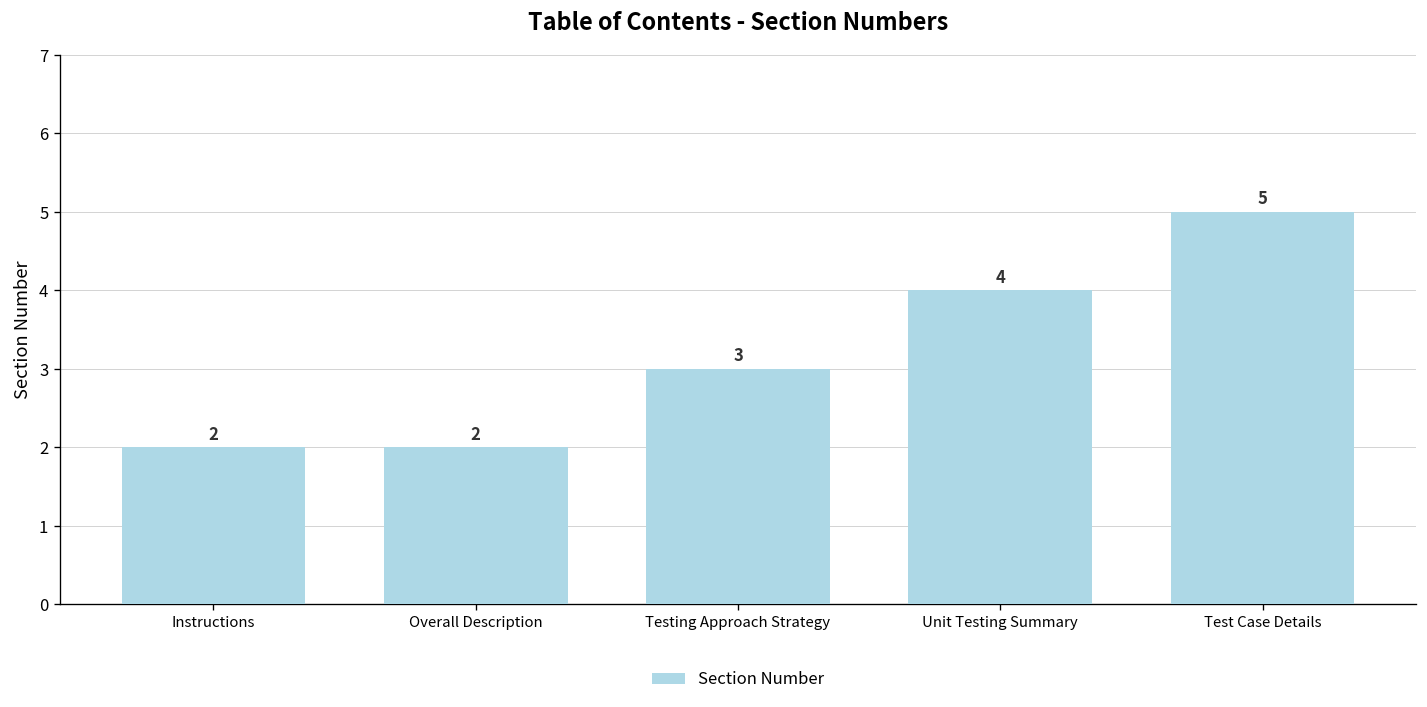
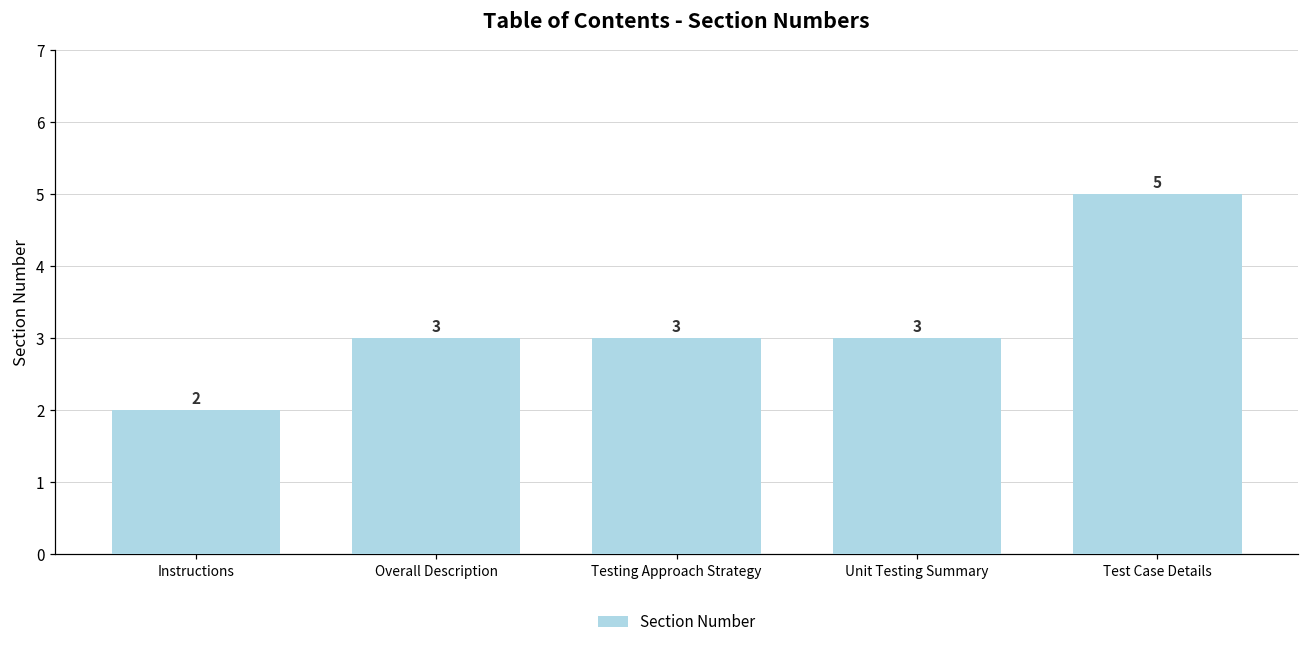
Overall Description: 2 -> 3
Unit Testing Summary: 4 -> 3
